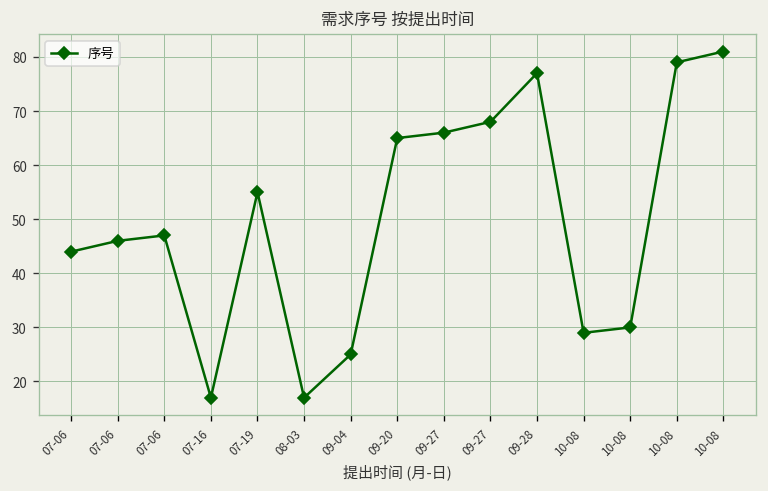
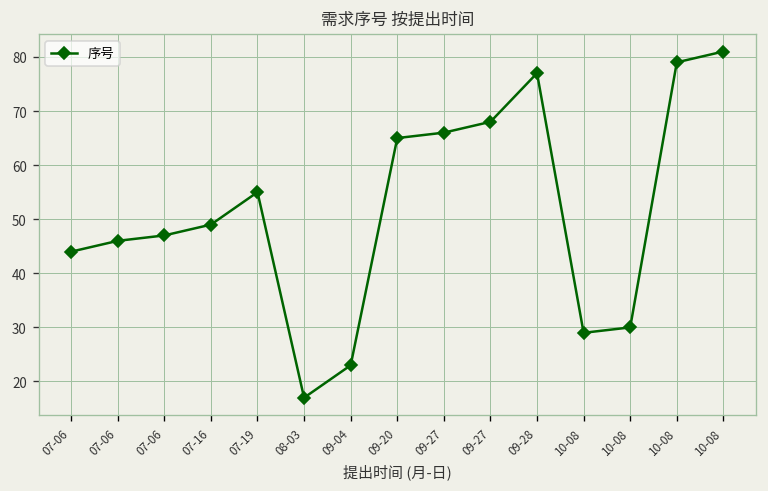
07-16: 17 -> 49
09-04: 25 -> 23
